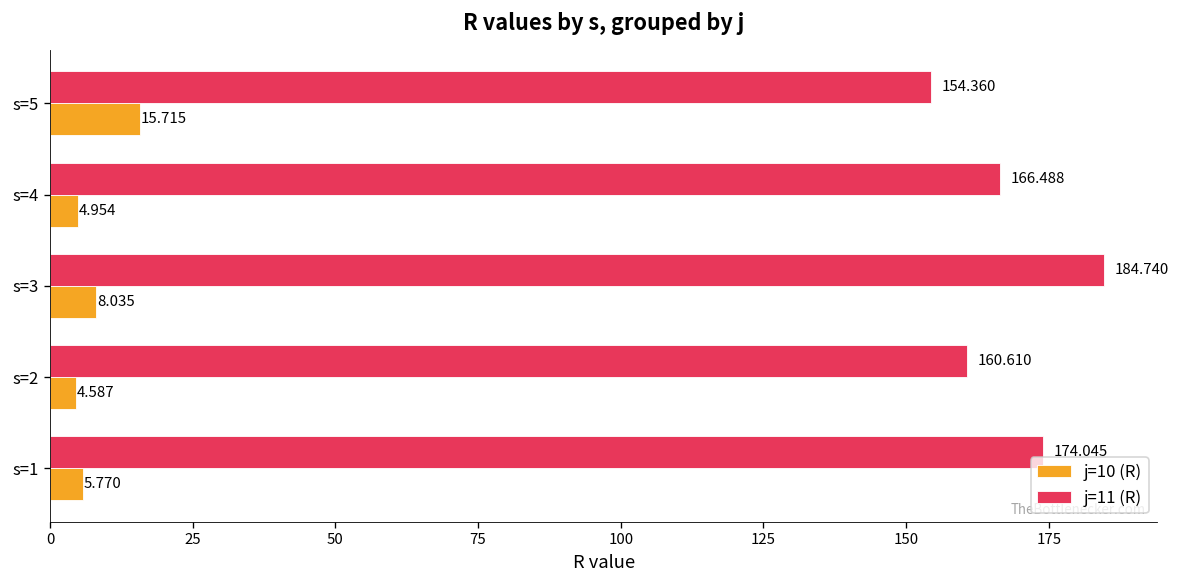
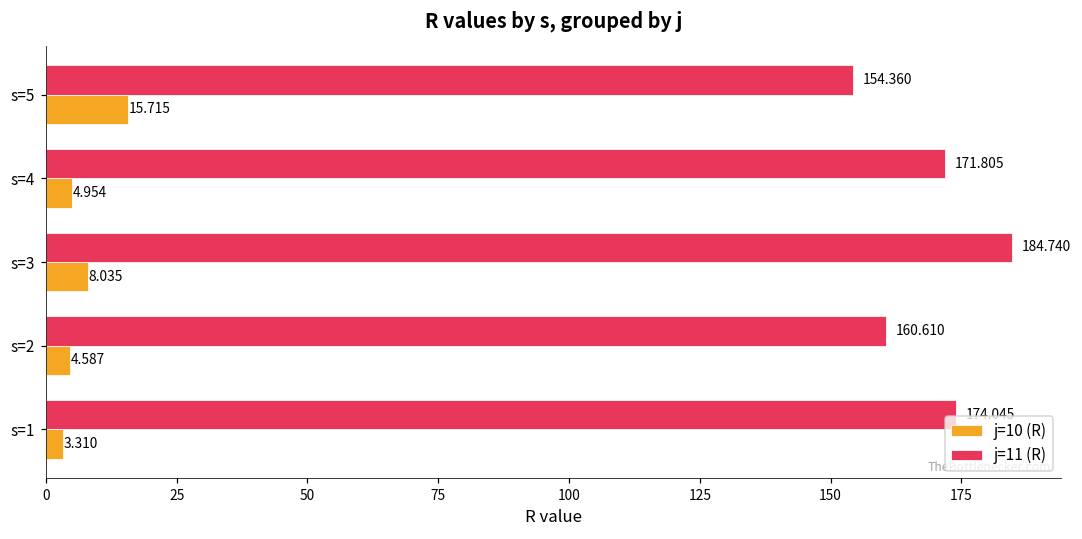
j=11 (R), s=4: 166.488 -> 171.805
j=10 (R), s=1: 5.770 -> 3.310
